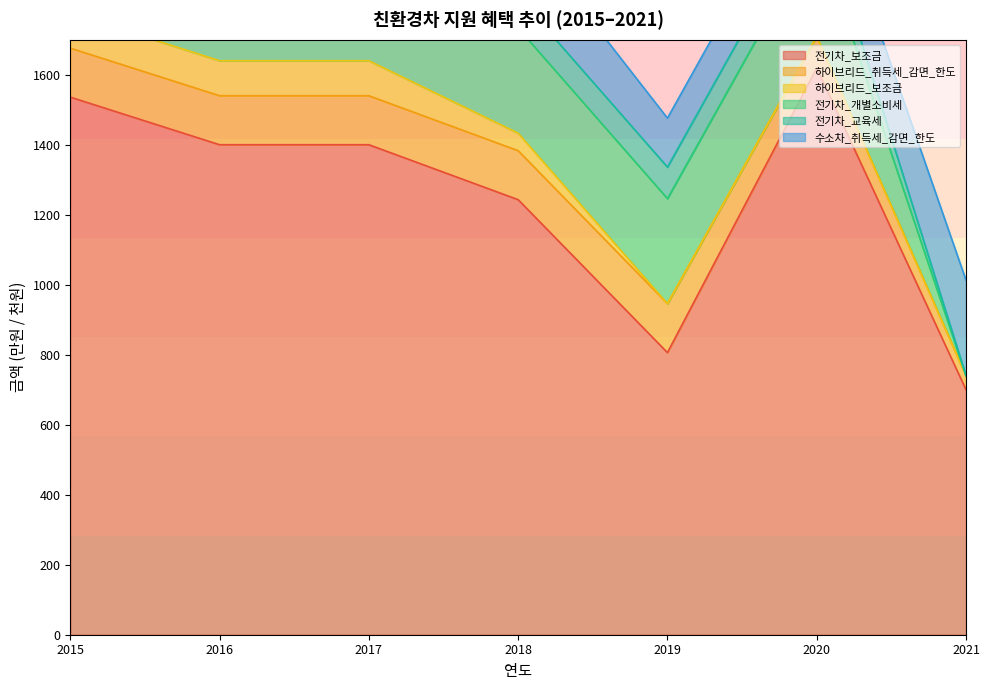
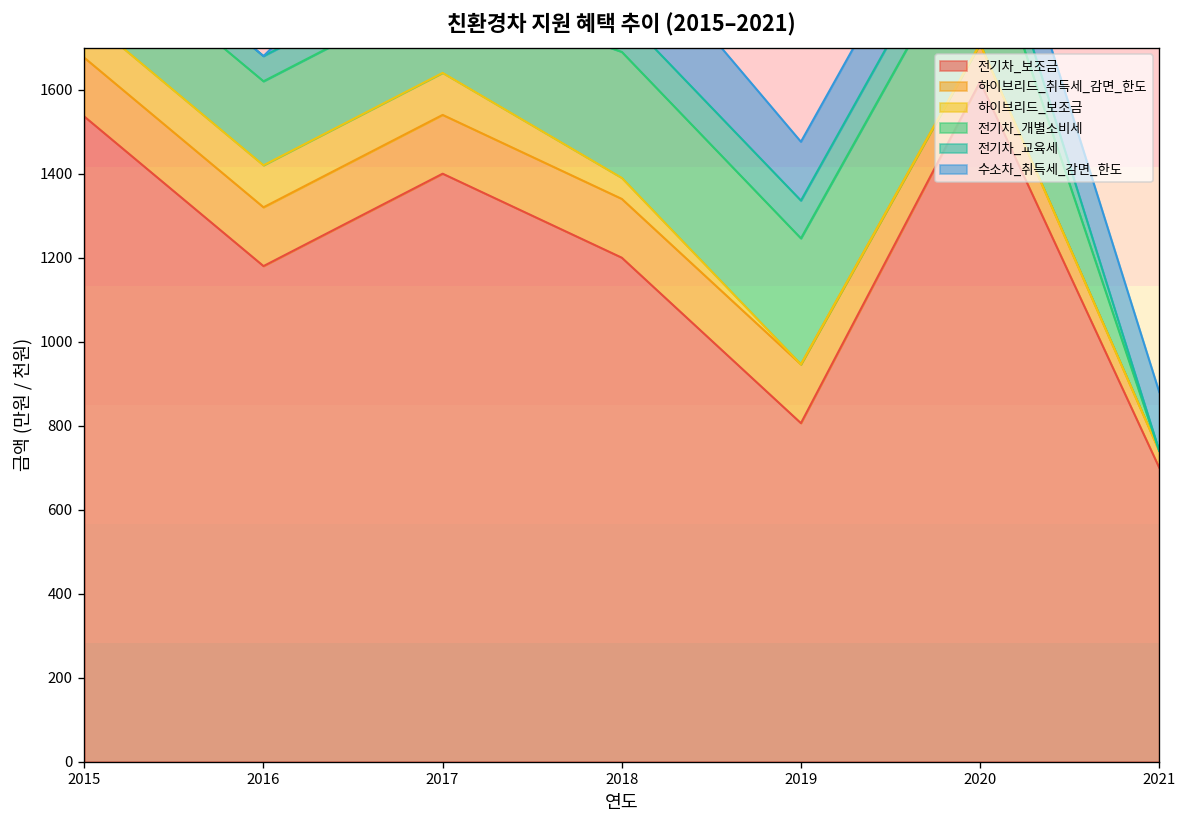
전기차_보조금, 2016: 1400 -> 1180
전기차_보조금, 2018: 1240 -> 1200
수소차_취득세_감면_한도, 2021: 270 -> 140
